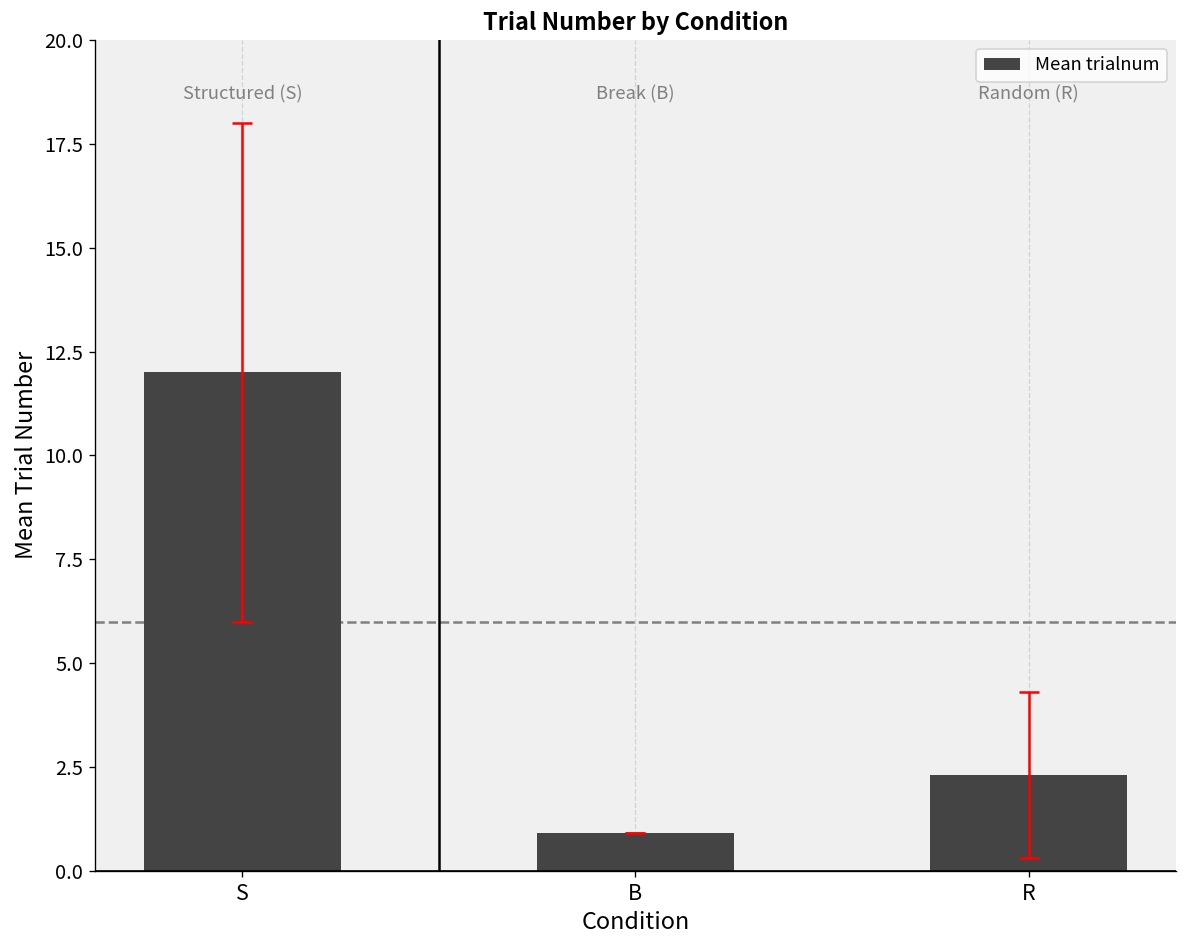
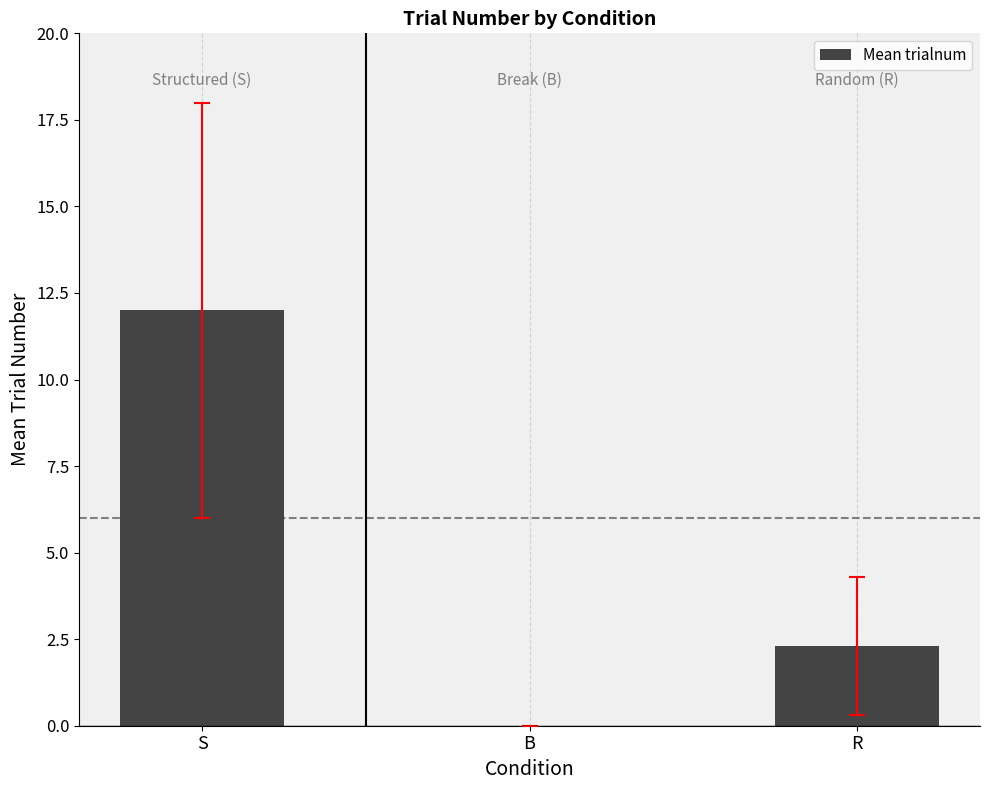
Mean trialnum, B: 0.9 -> 0.0
